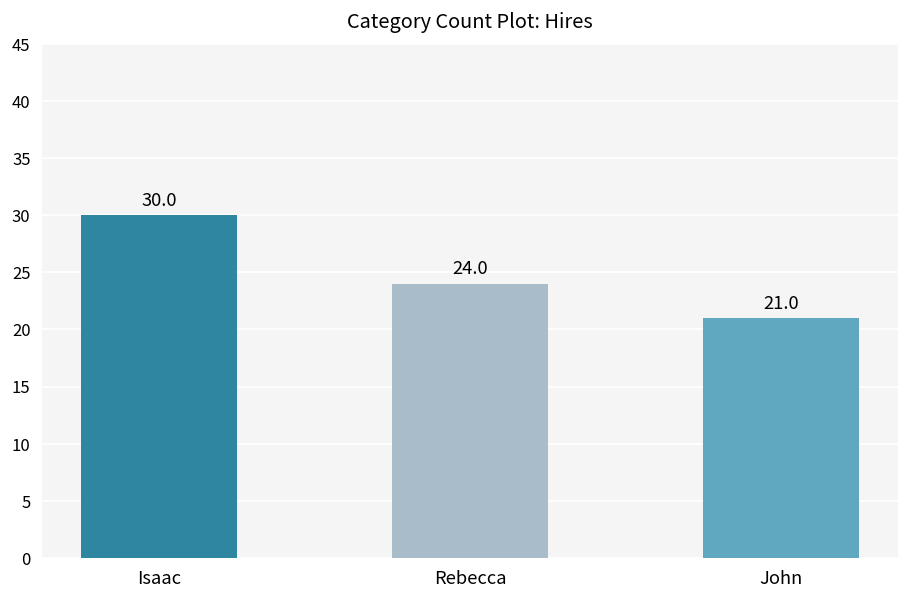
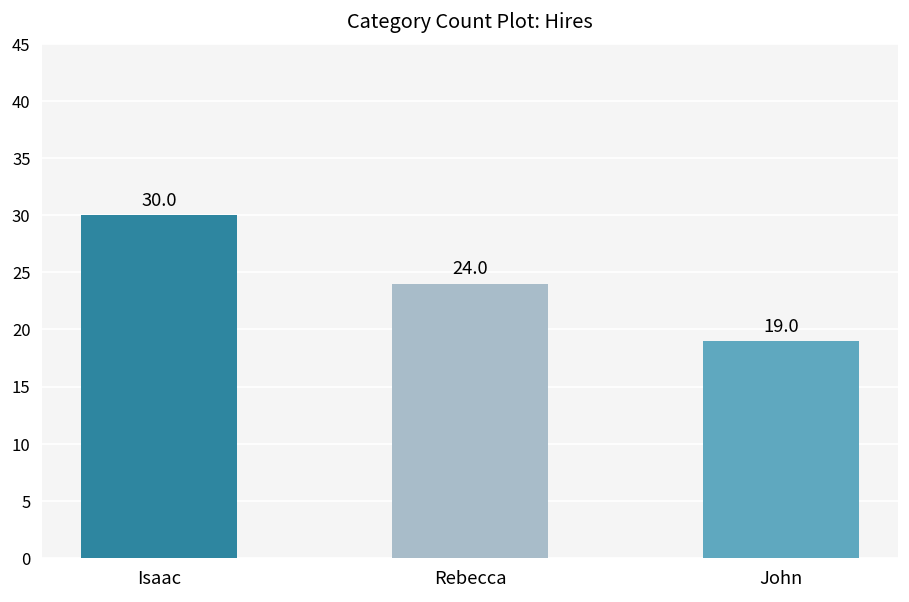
John: 21.0 -> 19.0
